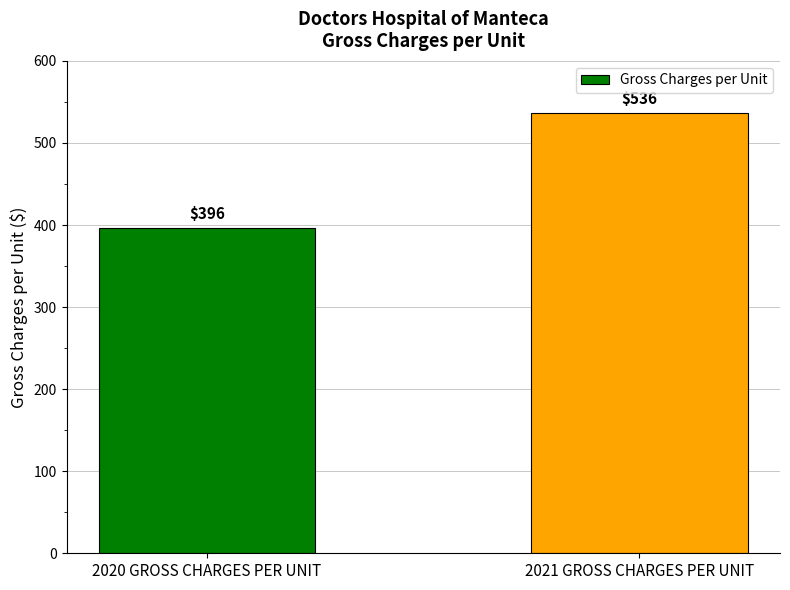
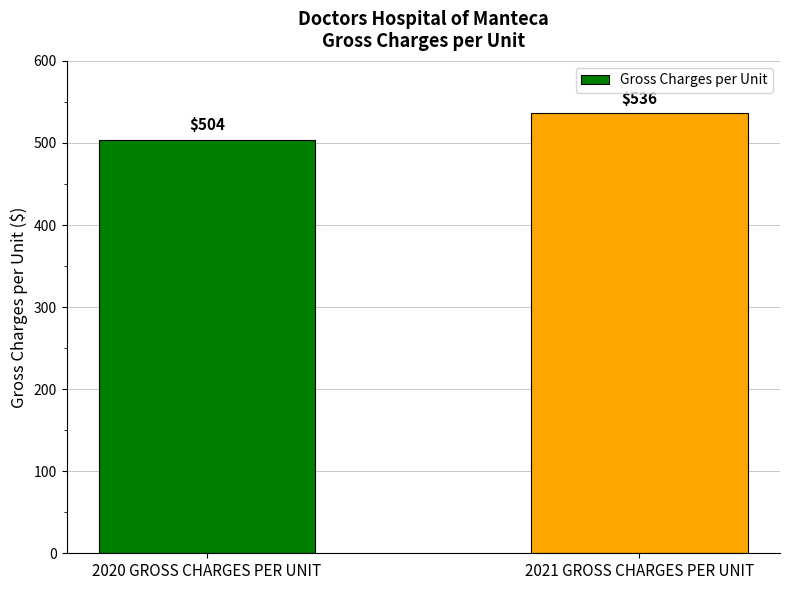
2020 GROSS CHARGES PER UNIT: $396 -> $504
